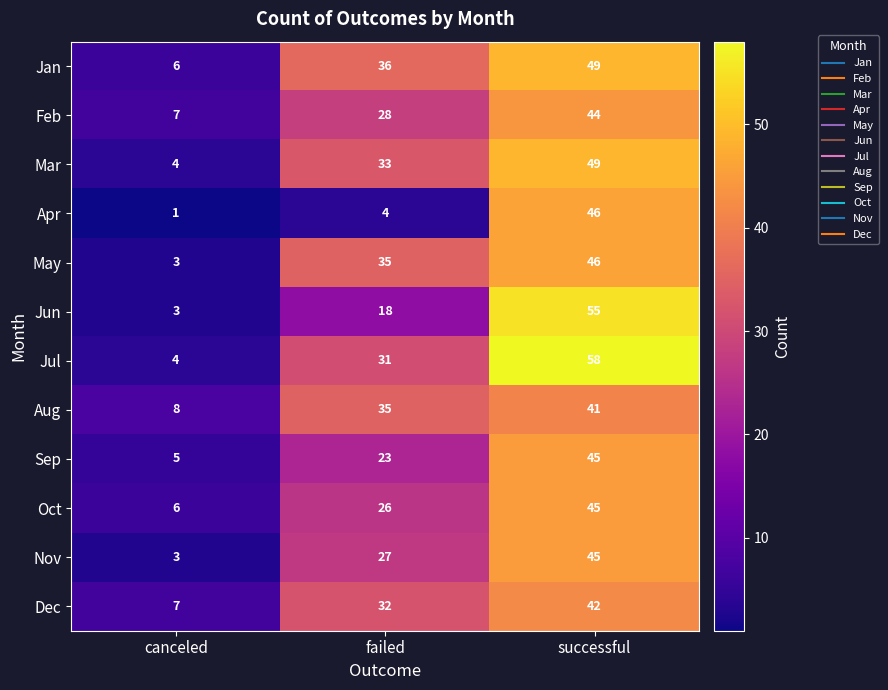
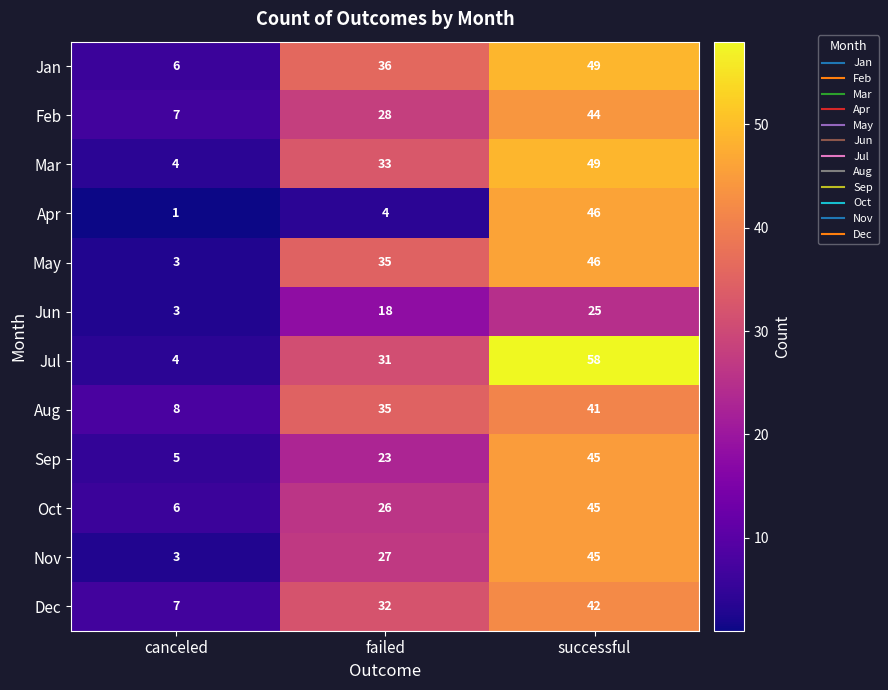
Jun, successful: 55 -> 25
